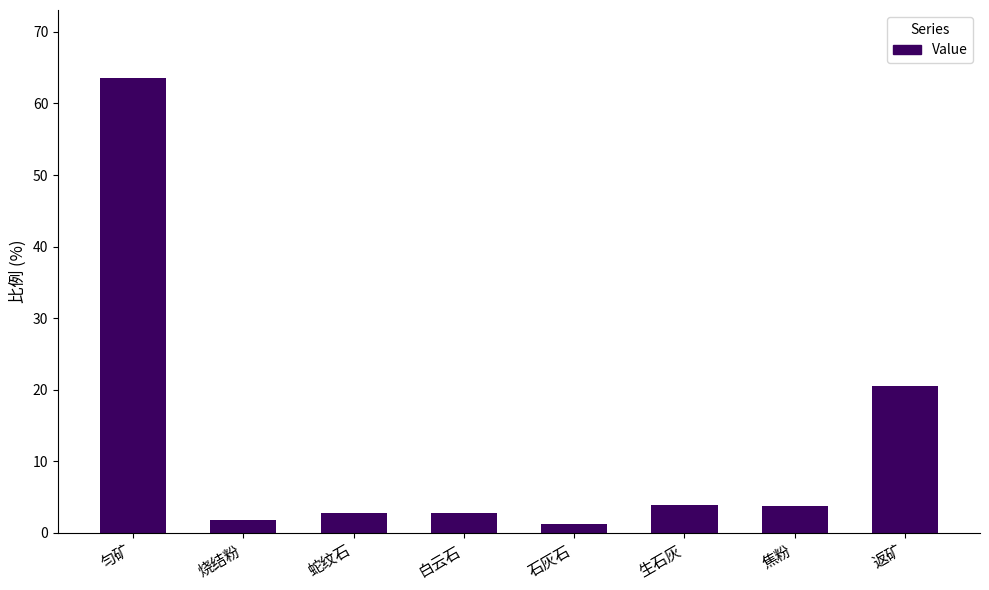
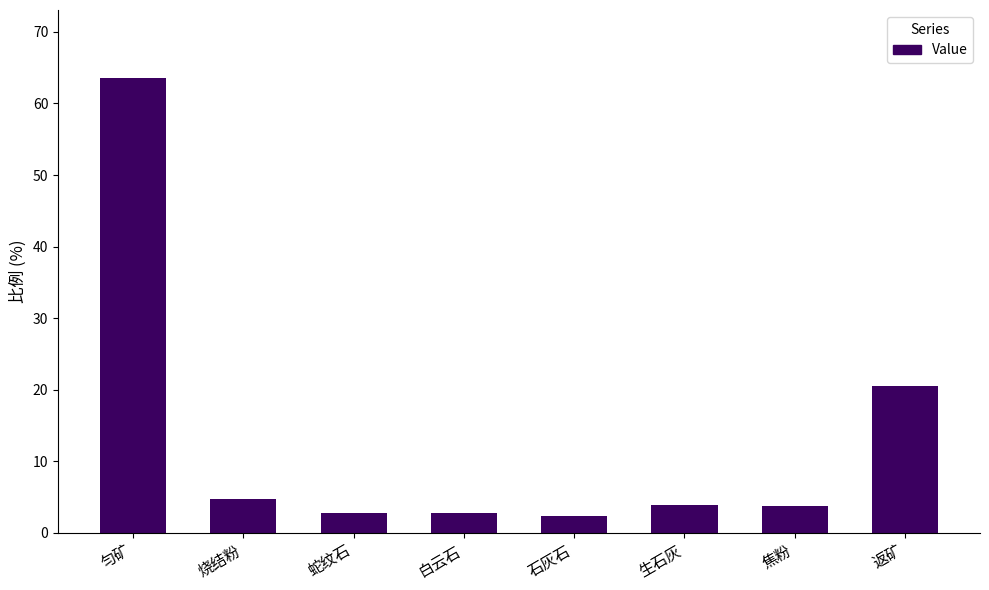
烧结粉: 2 -> 5
石灰石: 1 -> 2
